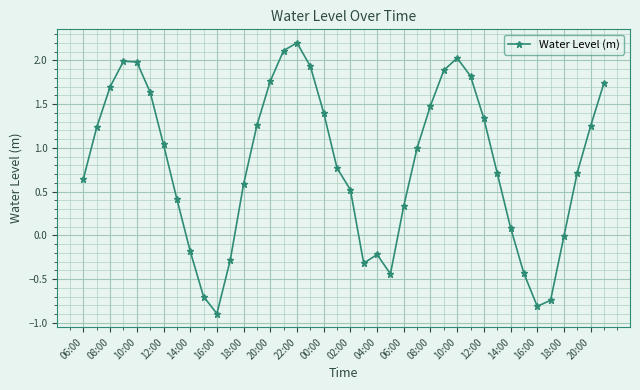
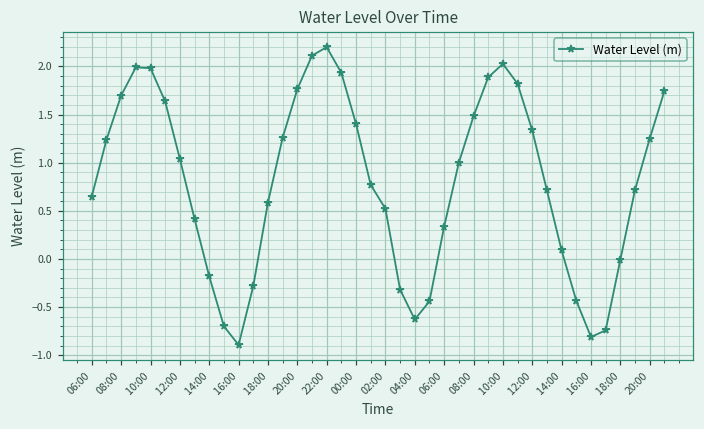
04:00: -0.2 -> -0.6
